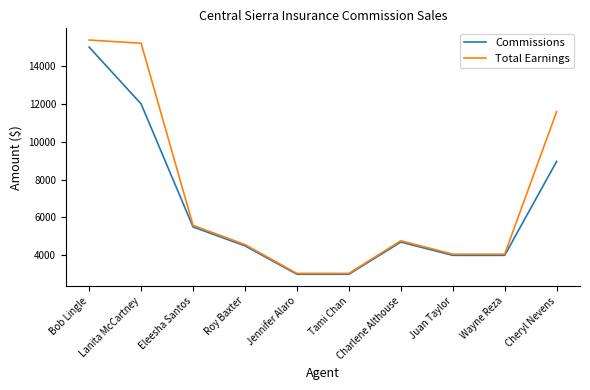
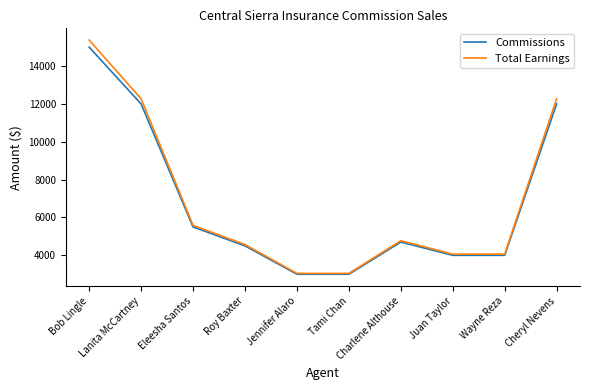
Total Earnings, Lanita McCartney: 15200 -> 12300
Commissions, Cheryl Nevens: 9000 -> 12000
Total Earnings, Cheryl Nevens: 11600 -> 12300
